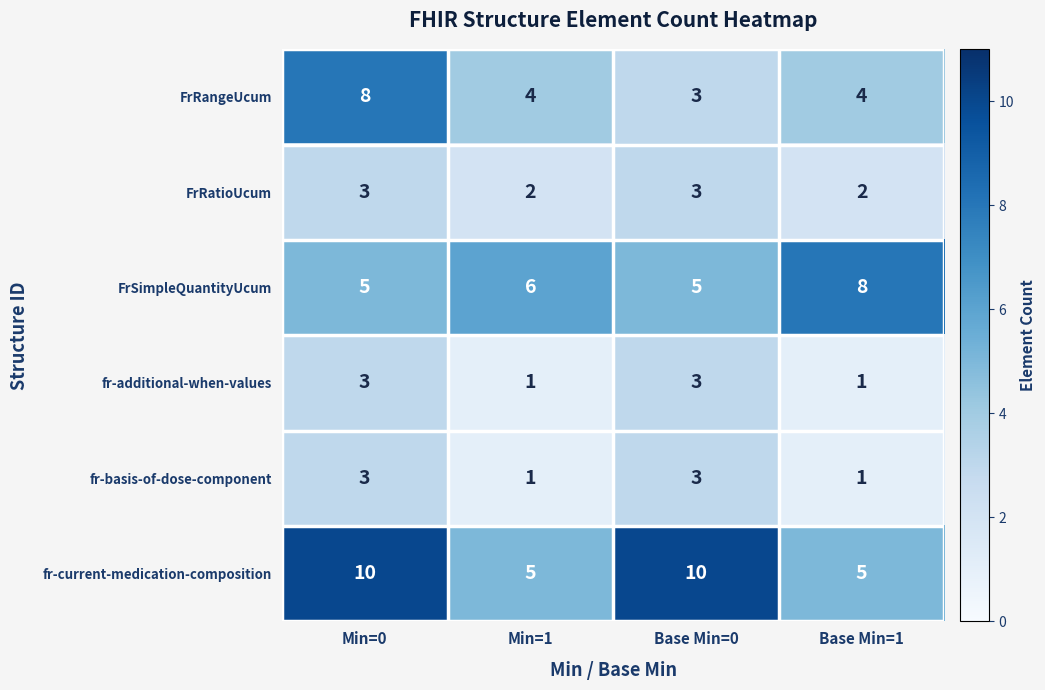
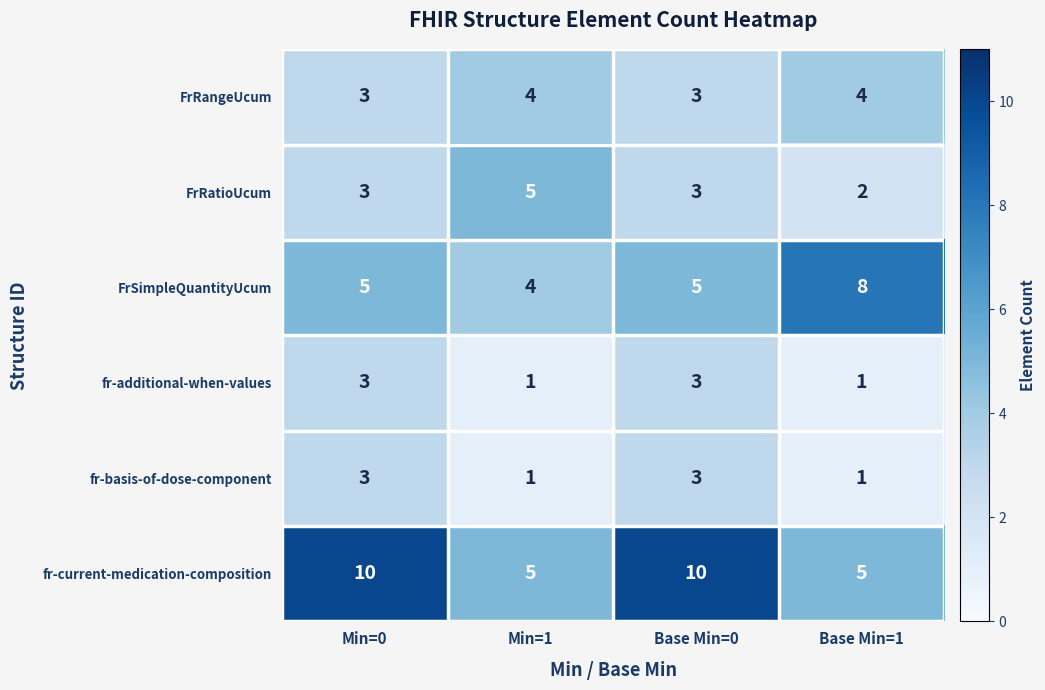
FrRangeUcum, Min=0: 8 -> 3
FrRatioUcum, Min=1: 2 -> 5
FrSimpleQuantityUcum, Min=1: 6 -> 4
